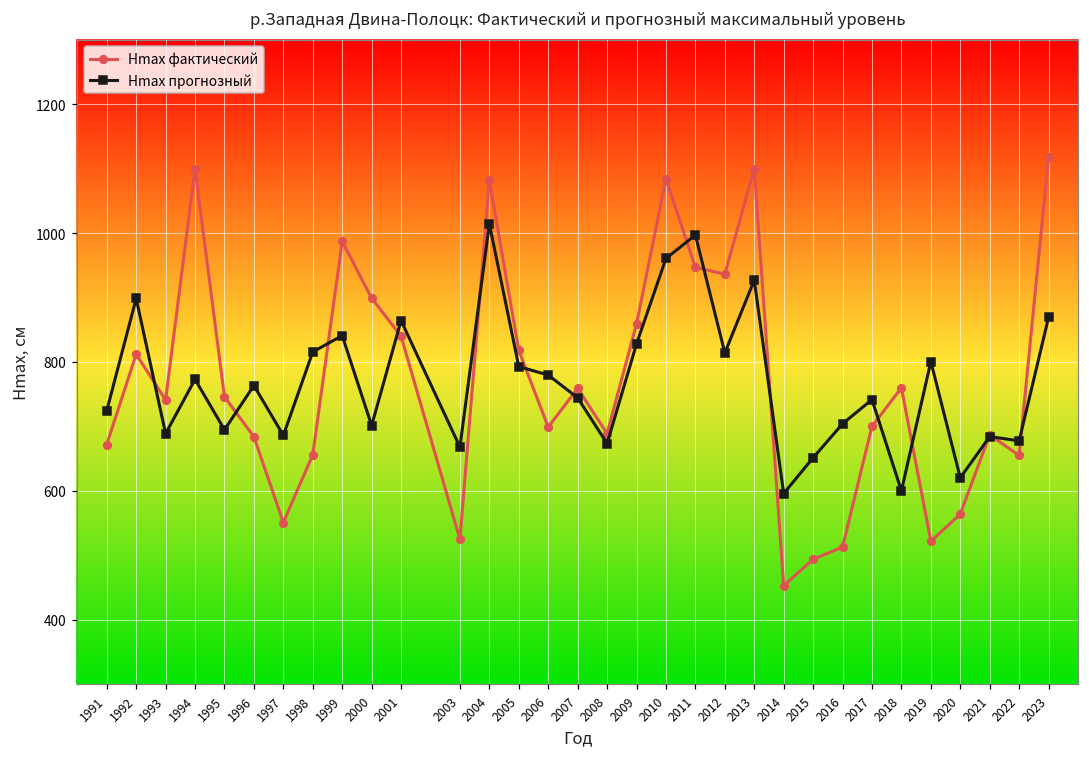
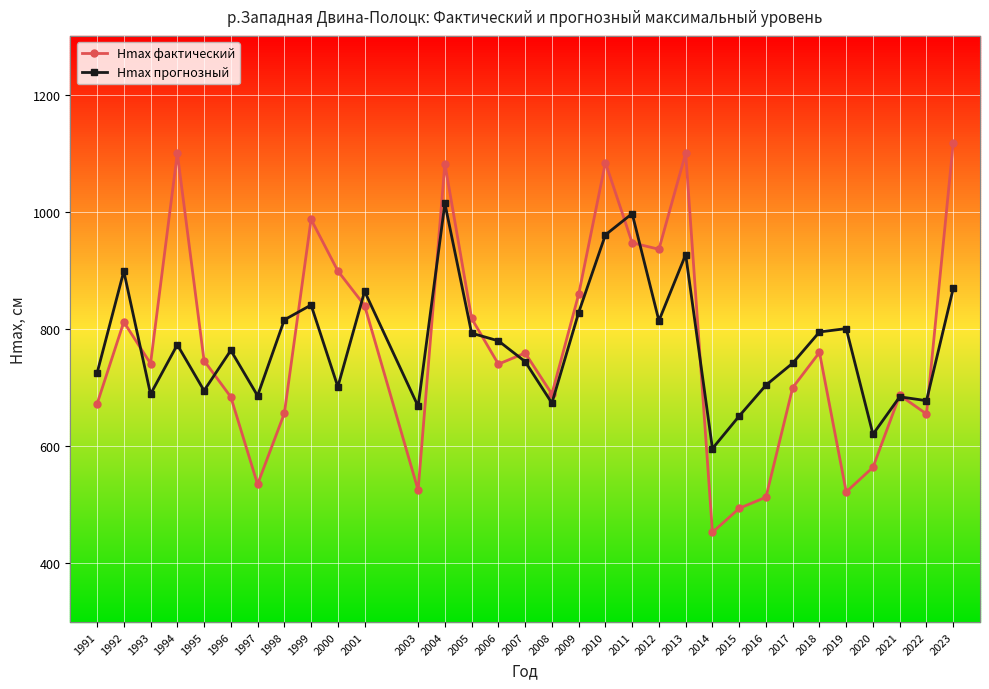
Hmax фактический, 1997: 550 -> 540
Hmax фактический, 2006: 700 -> 740
Hmax прогнозный, 2018: 600 -> 790
